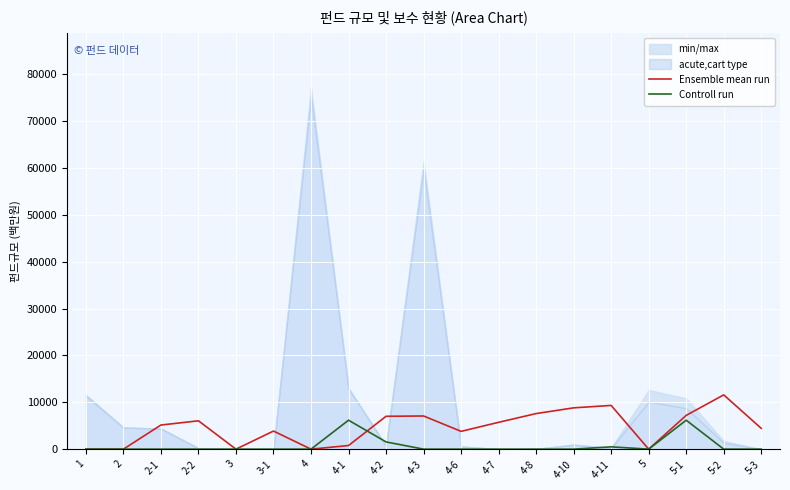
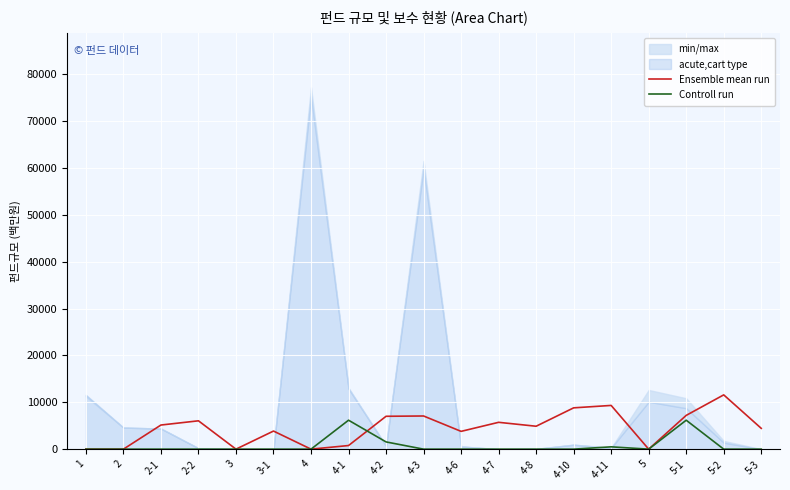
Ensemble mean run, 4-8: 8000 -> 5000
